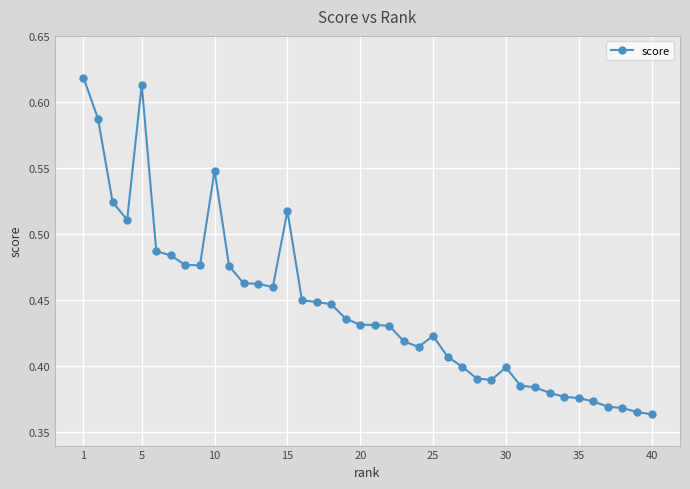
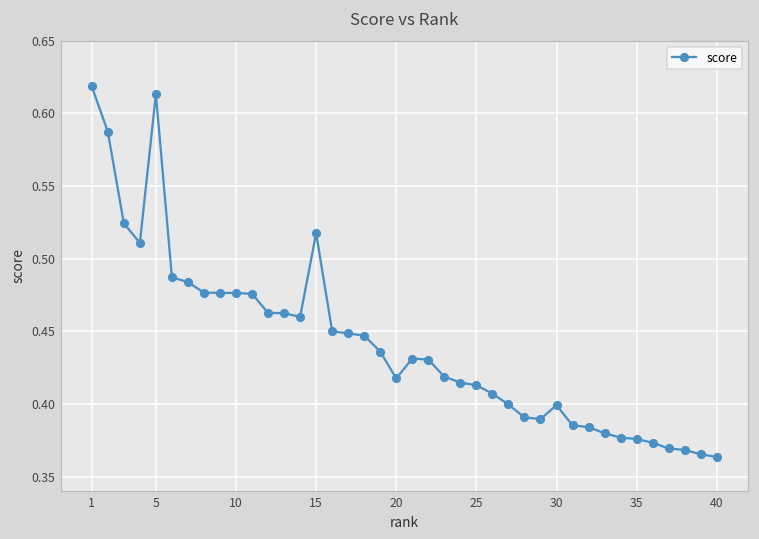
10: 0.548 -> 0.476
20: 0.431 -> 0.418
25: 0.423 -> 0.413
